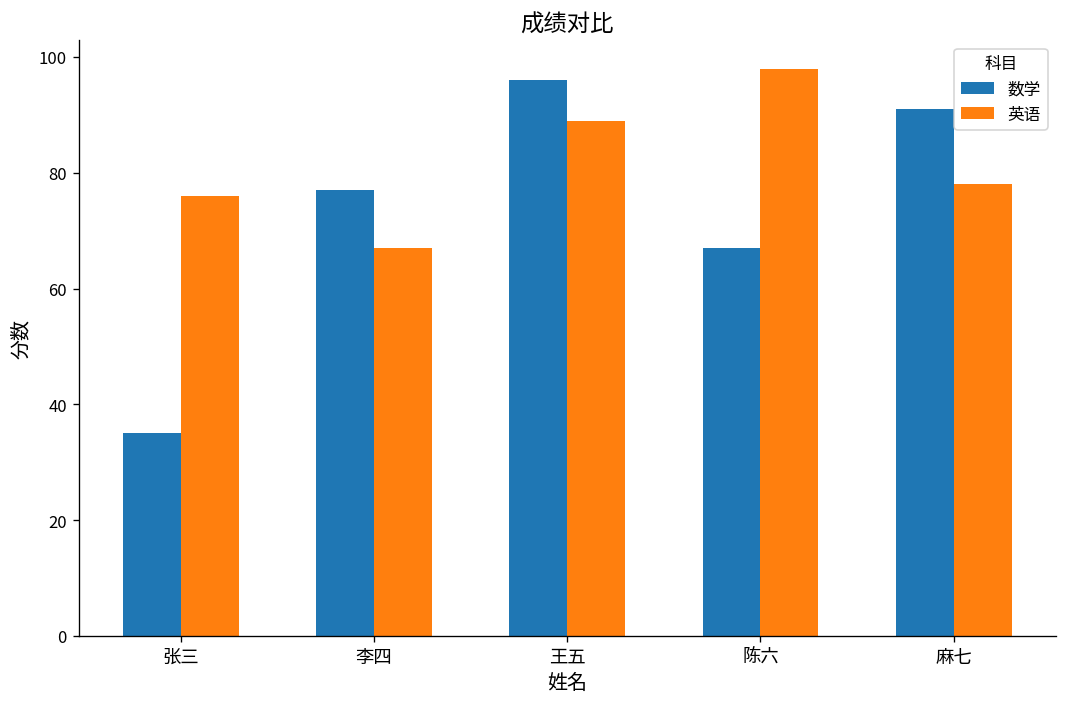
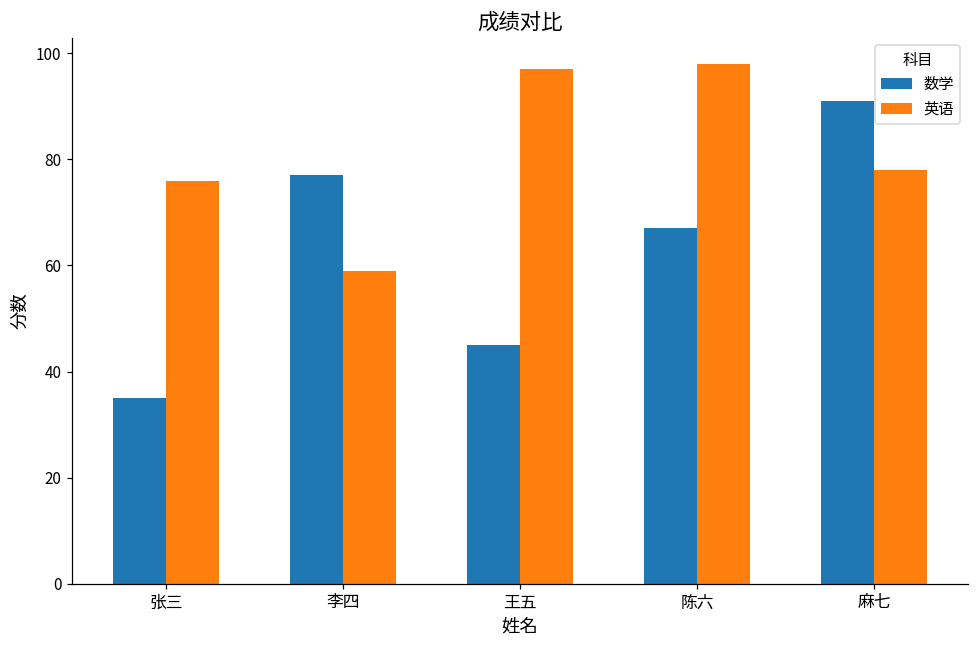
英语, 李四: 67 -> 59
数学, 王五: 96 -> 45
英语, 王五: 89 -> 97
